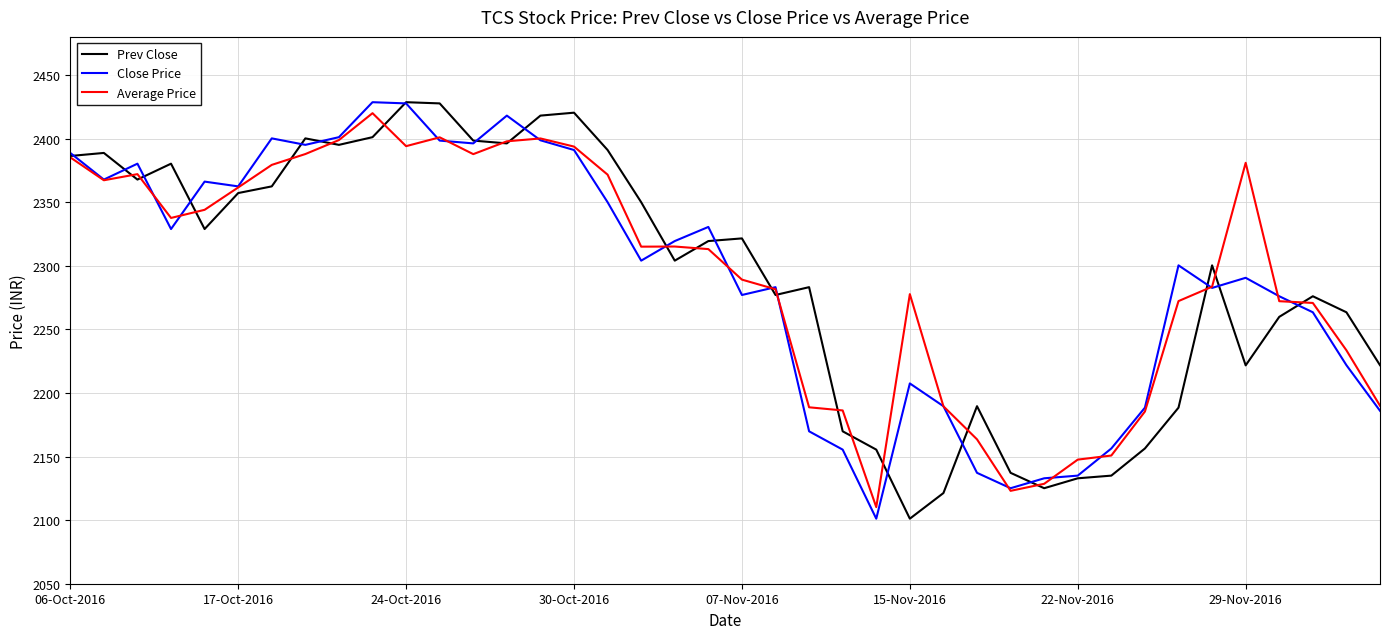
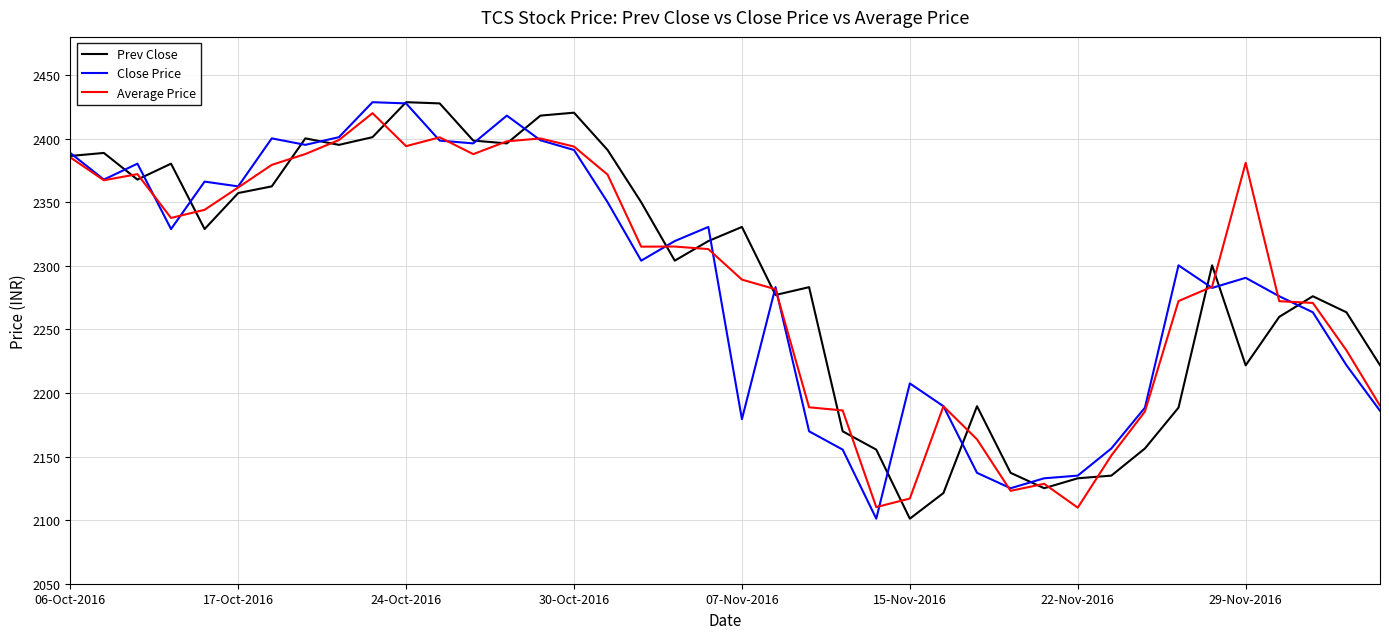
Prev Close, 07-Nov-2016: 2322 -> 2331
Close Price, 07-Nov-2016: 2277 -> 2179
Average Price, 15-Nov-2016: 2278 -> 2117
Average Price, 22-Nov-2016: 2148 -> 2110
